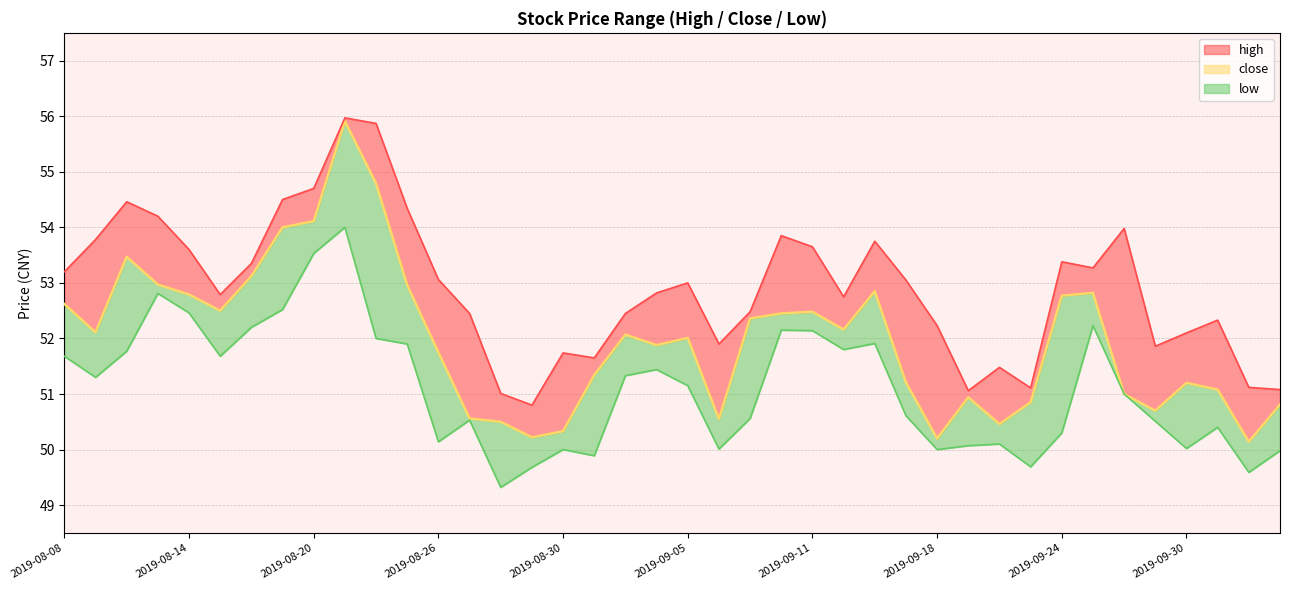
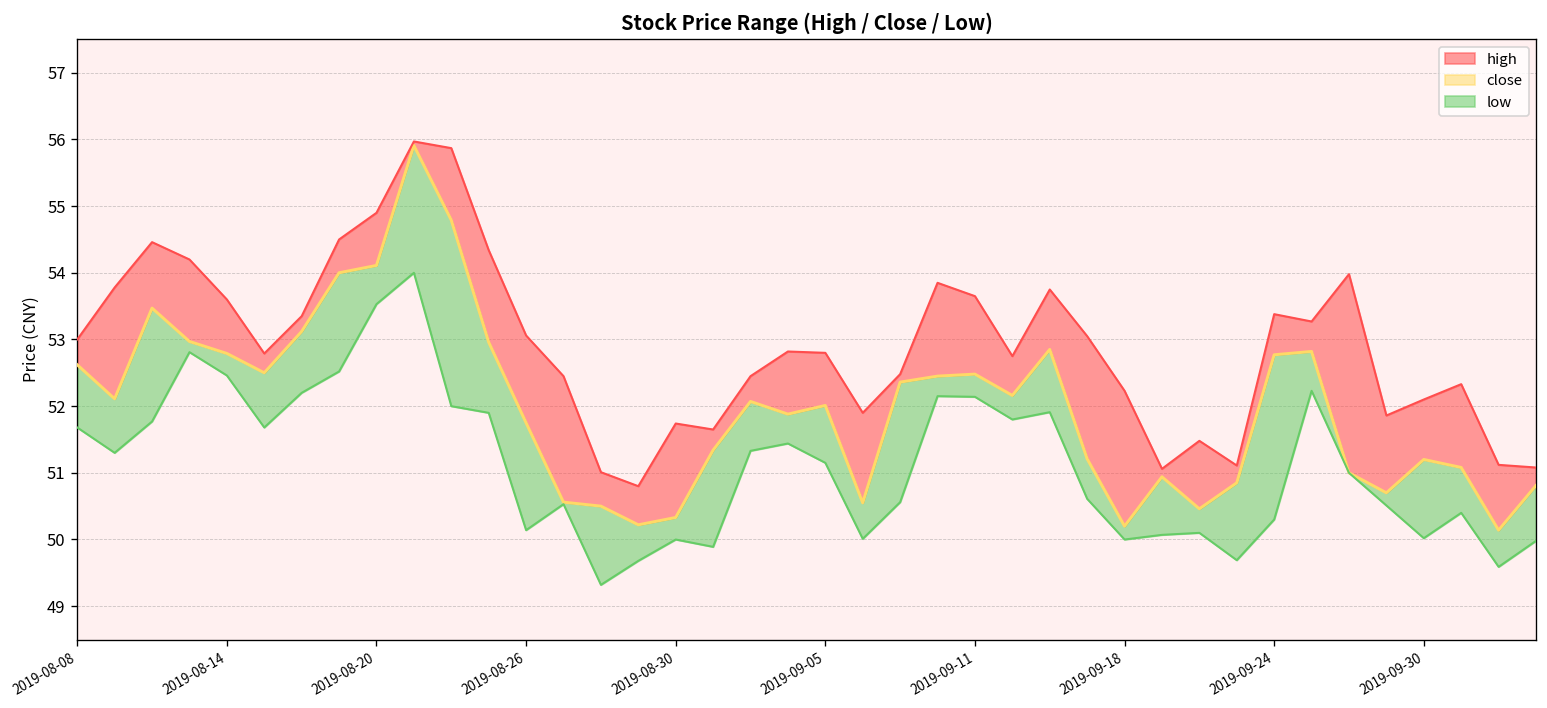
high, 2019-08-08: 53.2 -> 53.0
high, 2019-08-20: 54.7 -> 54.9
high, 2019-09-05: 53.0 -> 52.8
